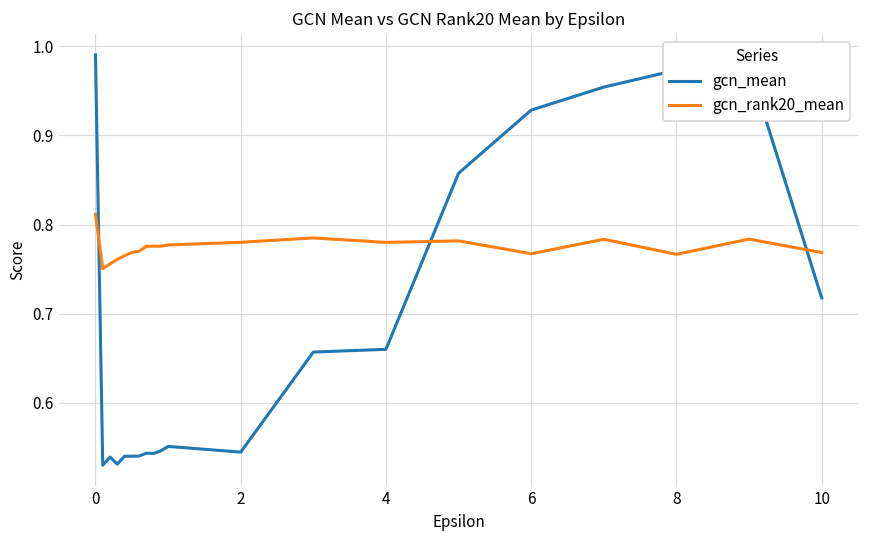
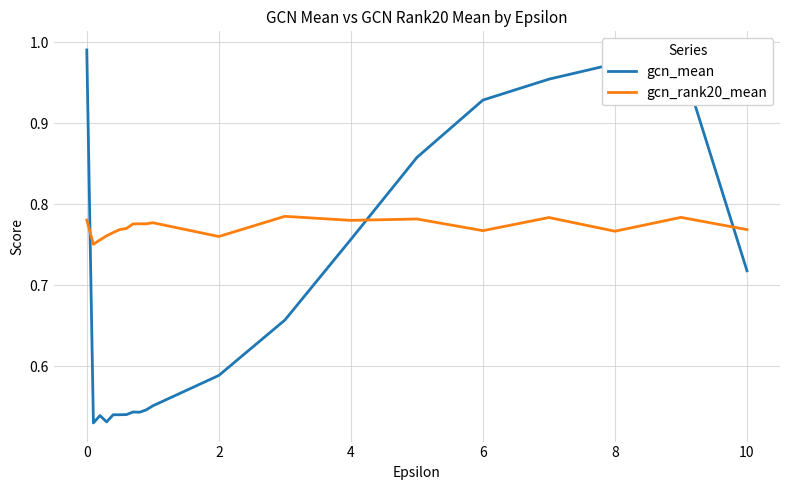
gcn_rank20_mean, 0: 0.81 -> 0.78
gcn_mean, 2: 0.54 -> 0.59
gcn_rank20_mean, 2: 0.78 -> 0.76
gcn_mean, 4: 0.66 -> 0.76
